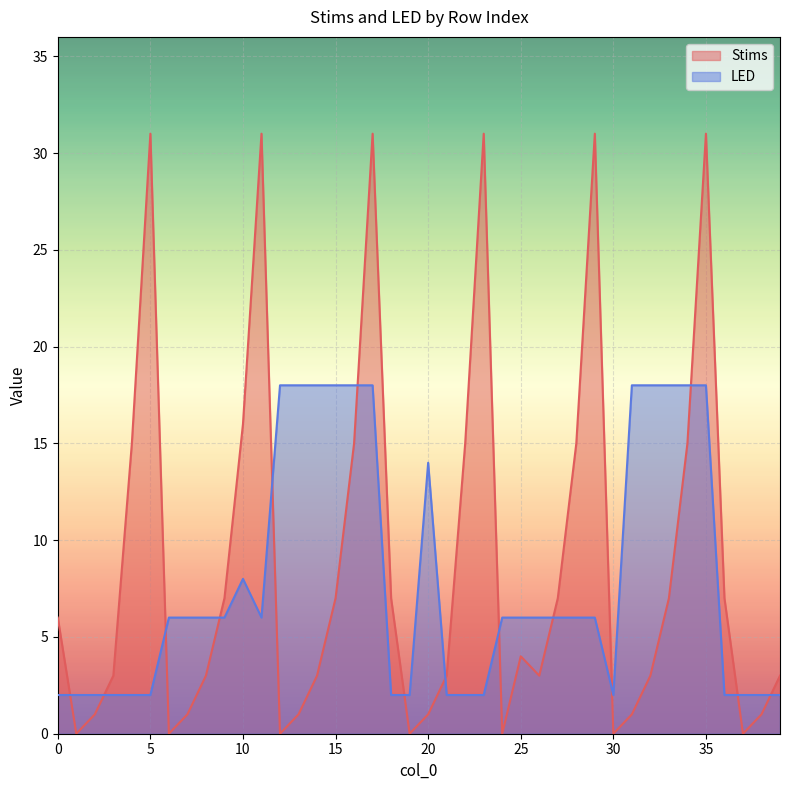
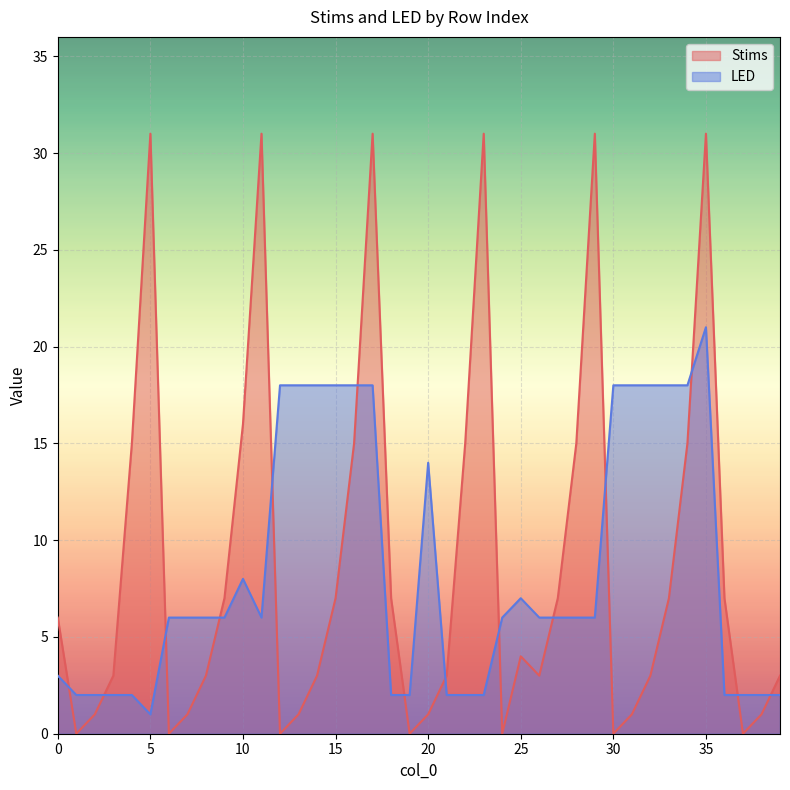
LED, 0: 2 -> 3
LED, 5: 2 -> 1
LED, 25: 6 -> 7
LED, 30: 2 -> 18
LED, 35: 18 -> 21
